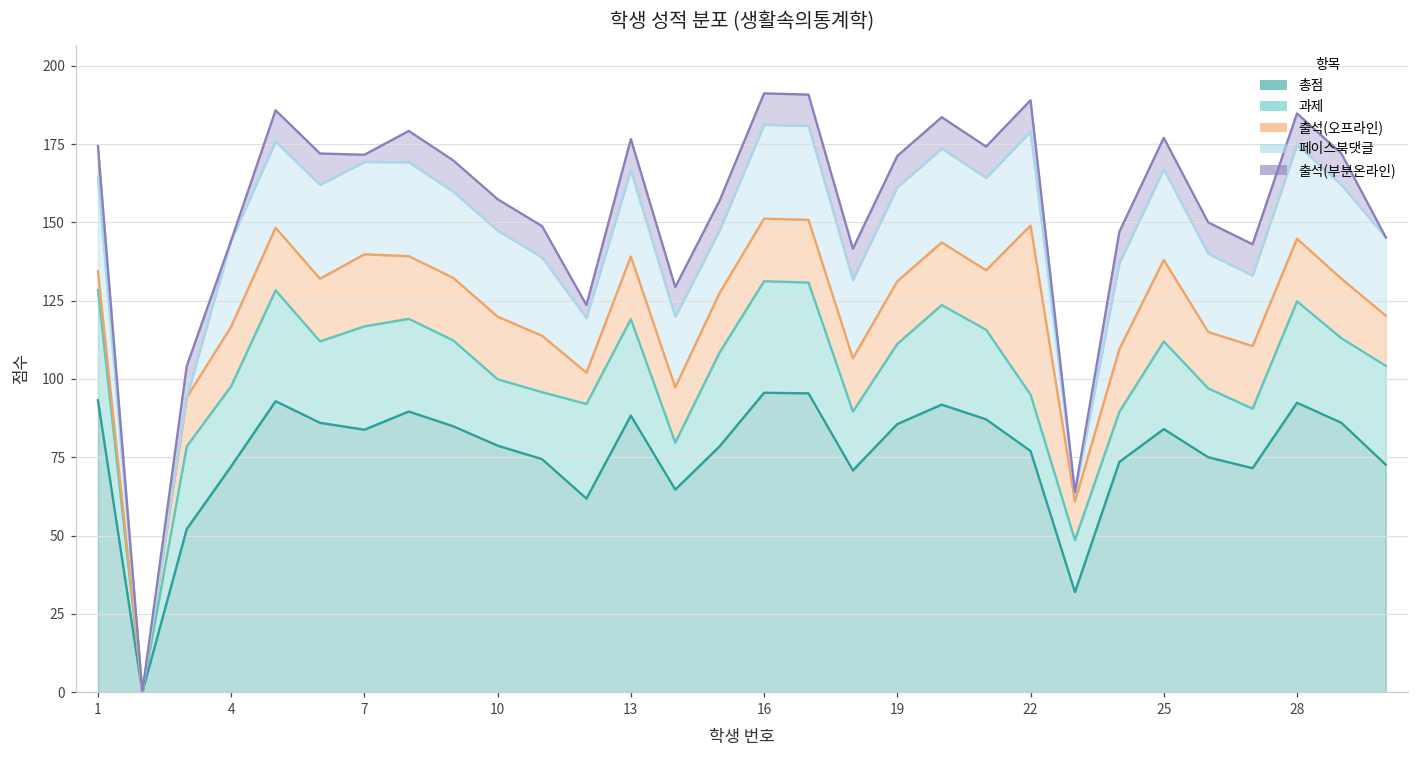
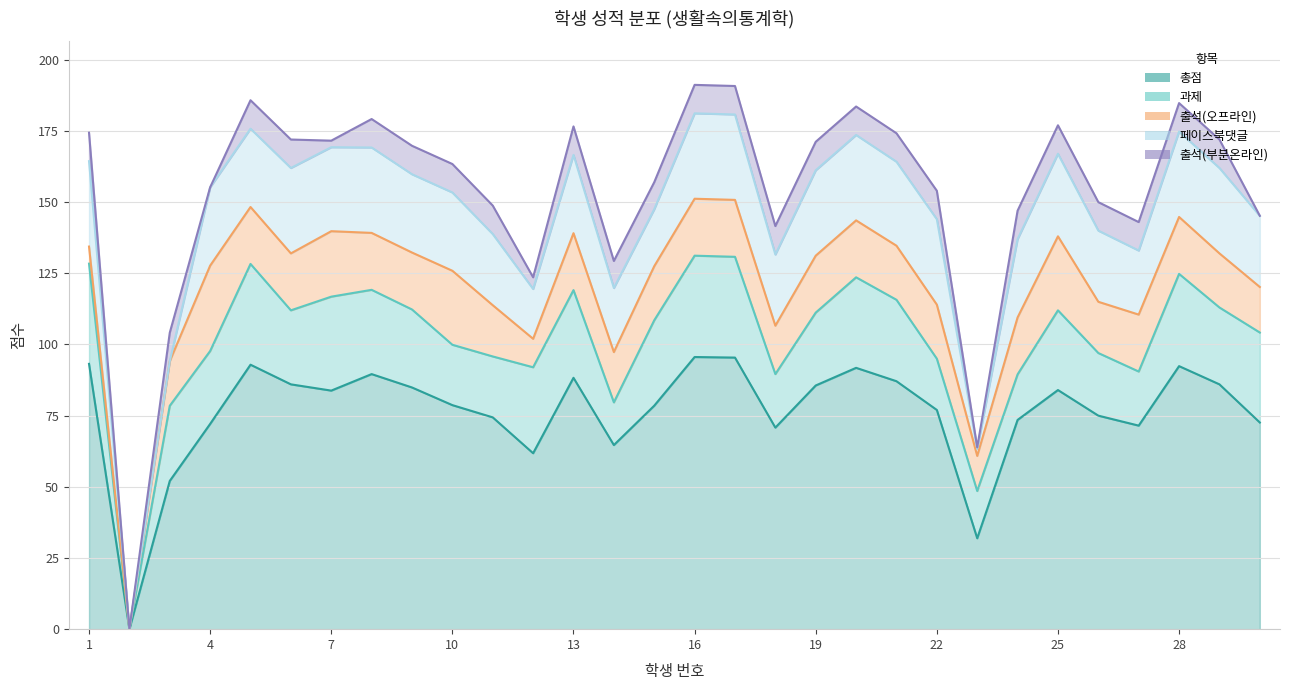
출석(오프라인), 4: 19 -> 30
출석(오프라인), 10: 20 -> 26
출석(오프라인), 22: 54 -> 19
